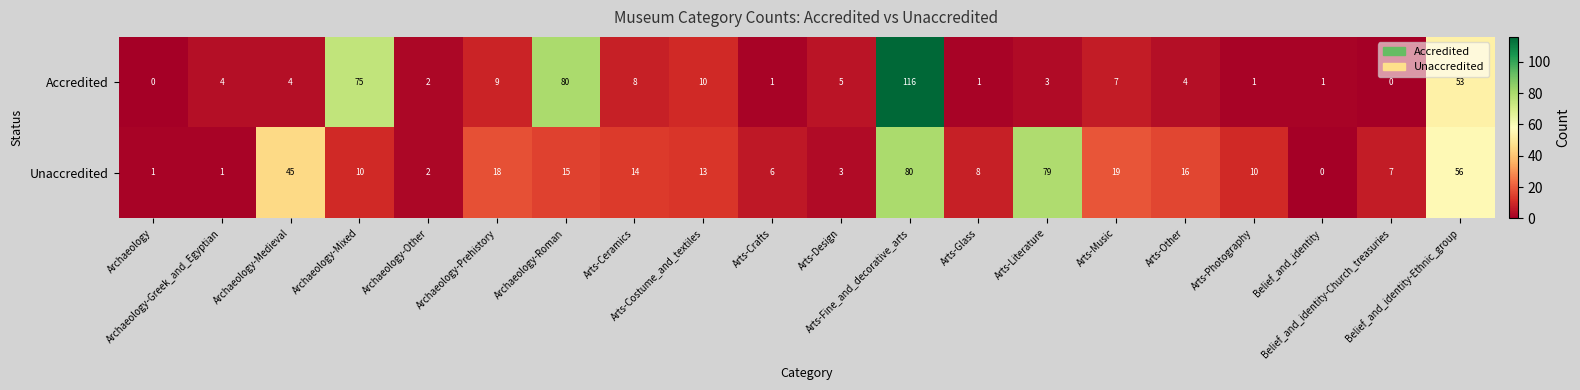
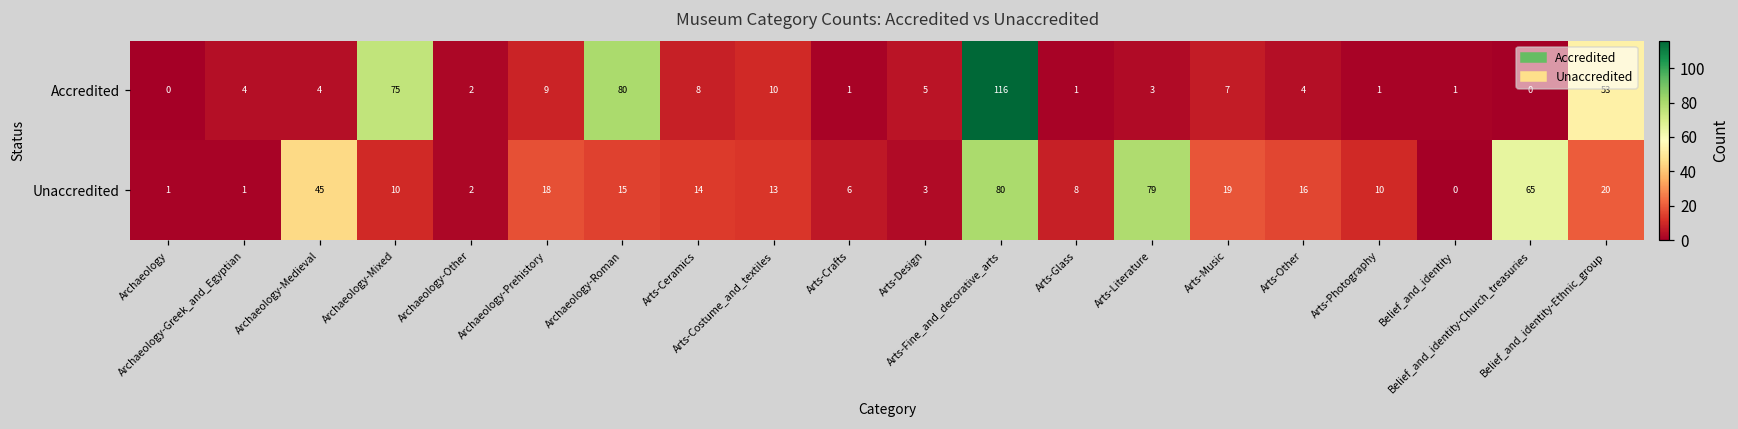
Unaccredited, Belief_and_identity-Church_treasuries: 7 -> 65
Unaccredited, Belief_and_identity-Ethnic_group: 56 -> 20
